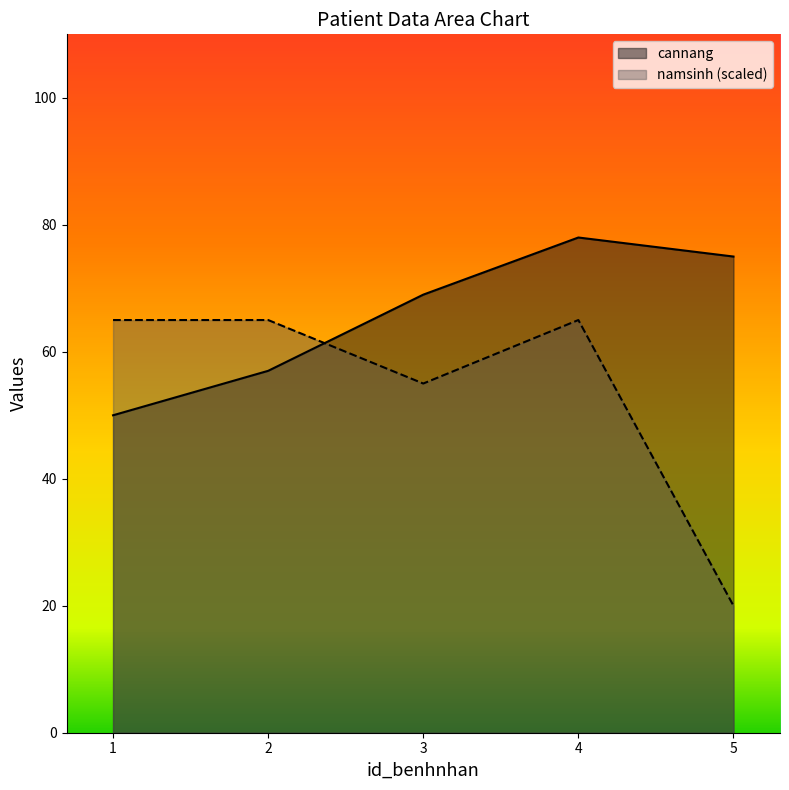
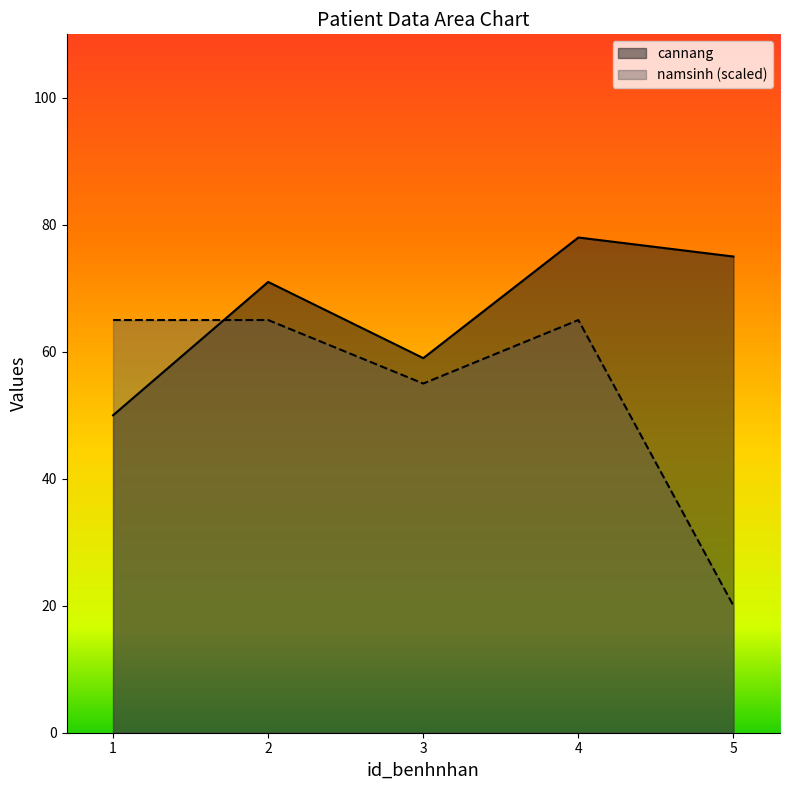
cannang, 2: 57 -> 71
cannang, 3: 69 -> 59
